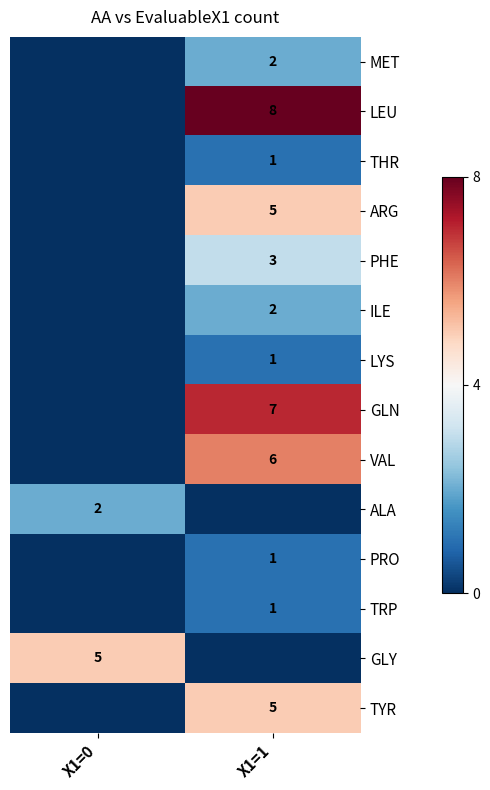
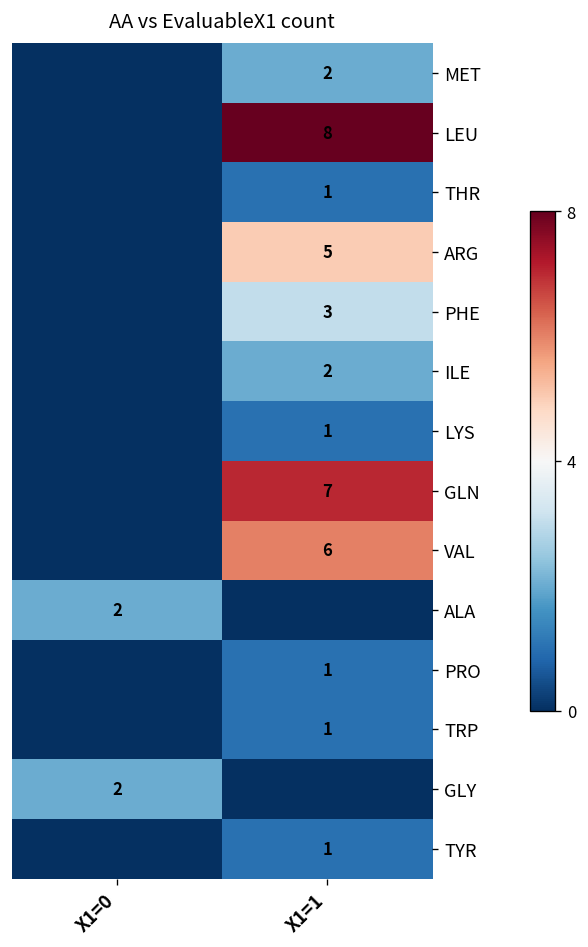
GLY, X1=0: 5 -> 2
TYR, X1=1: 5 -> 1
